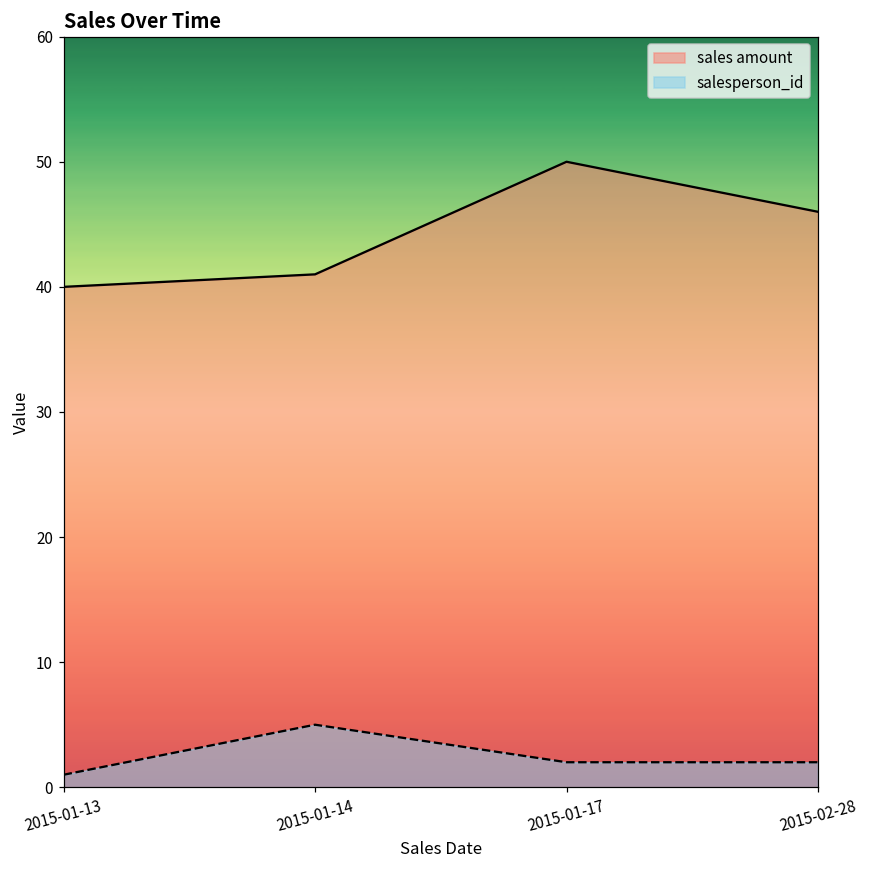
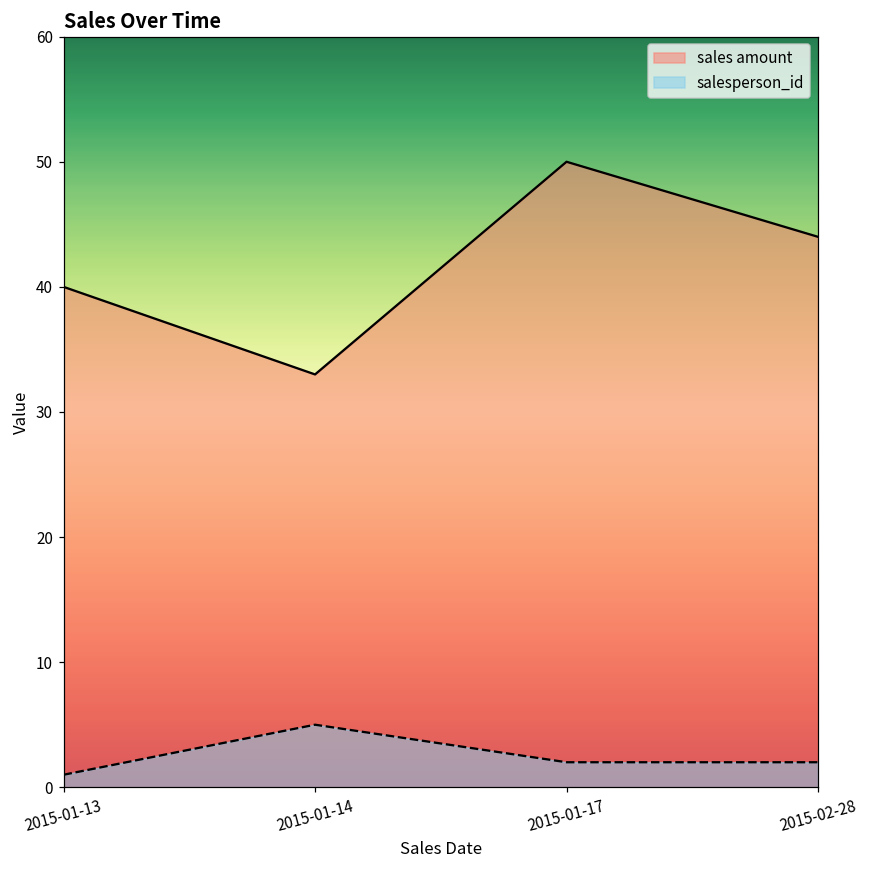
sales amount, 2015-01-14: 41 -> 33
sales amount, 2015-02-28: 46 -> 44
